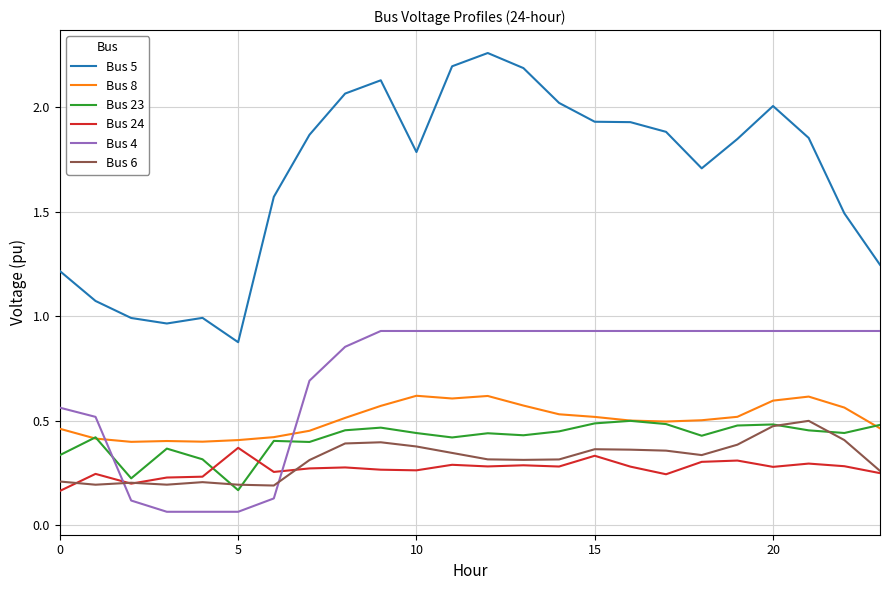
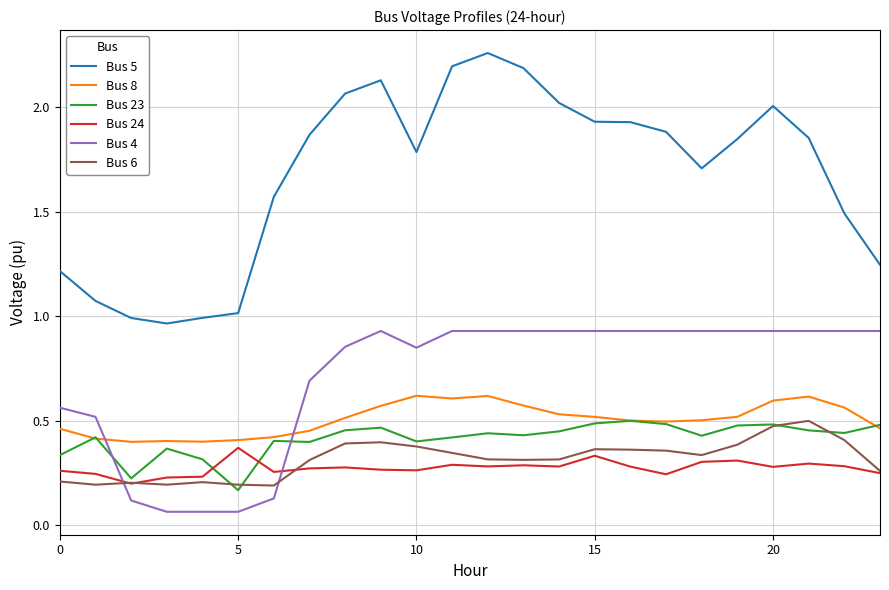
Bus 24, 0: 0.16 -> 0.26
Bus 5, 5: 0.88 -> 1.02
Bus 23, 10: 0.44 -> 0.40
Bus 4, 10: 0.93 -> 0.85
